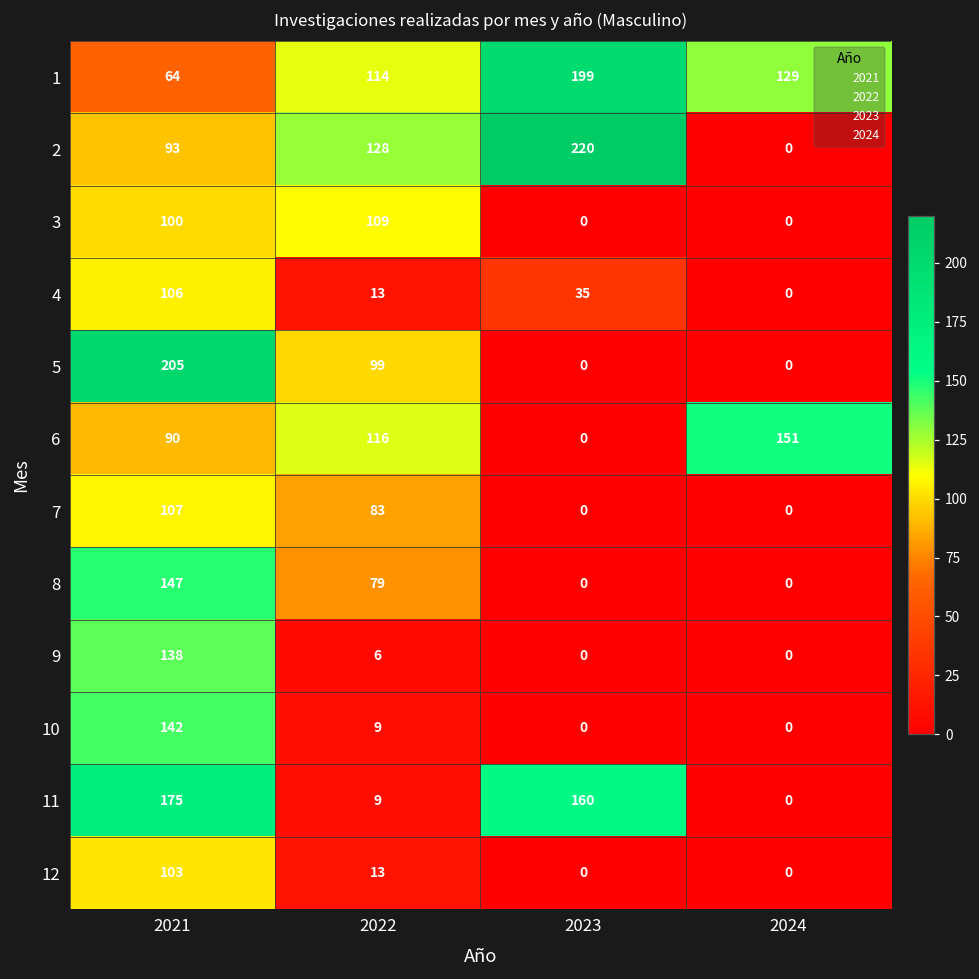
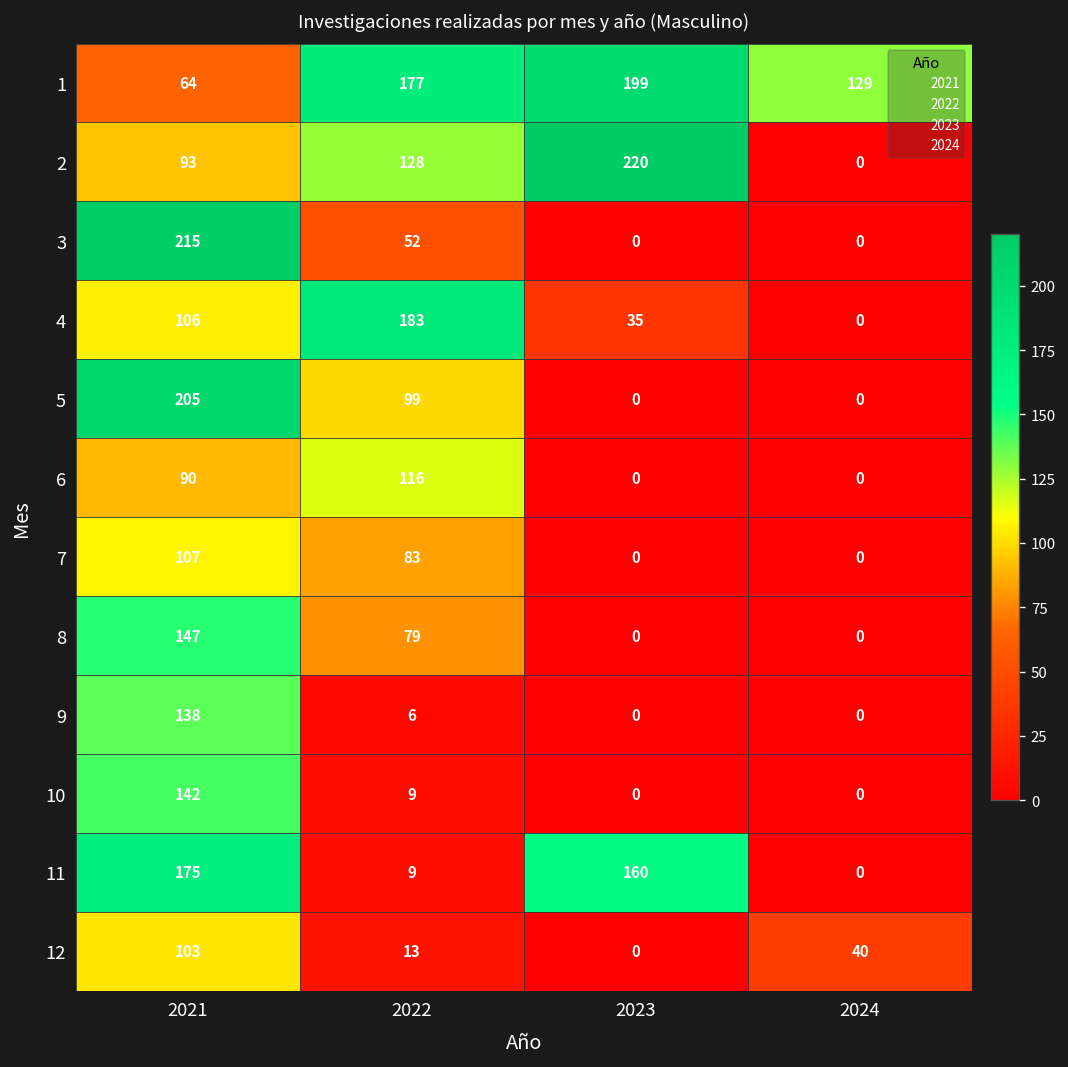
1, 2022: 114 -> 177
3, 2021: 100 -> 215
3, 2022: 109 -> 52
4, 2022: 13 -> 183
6, 2024: 151 -> 0
12, 2024: 0 -> 40
